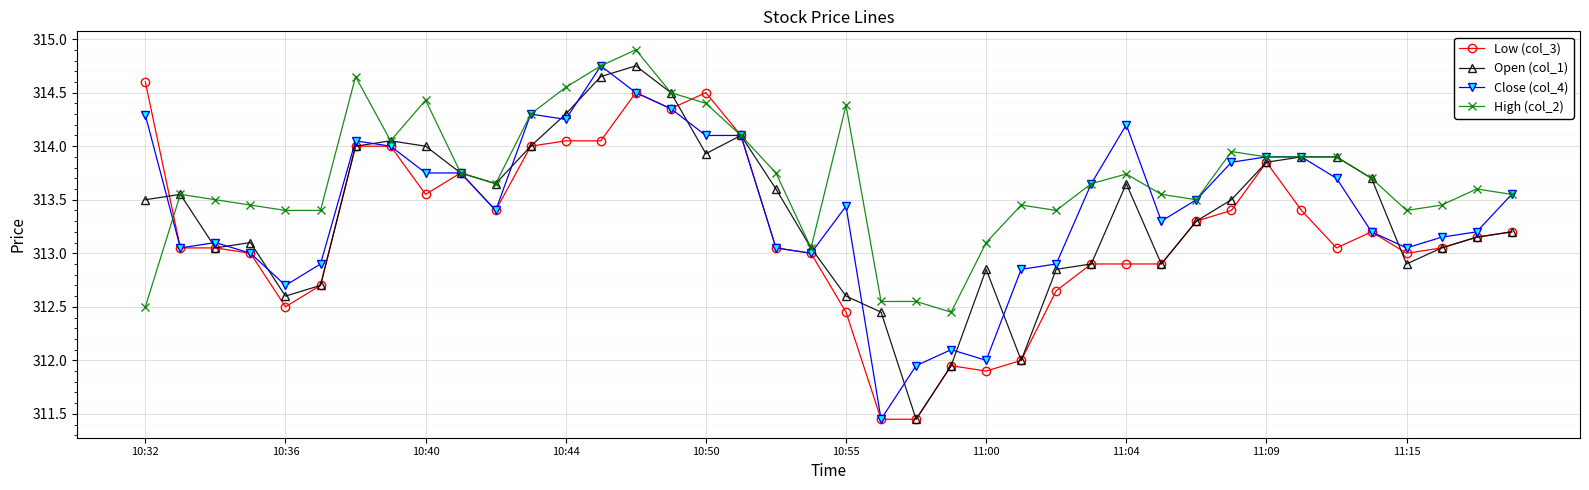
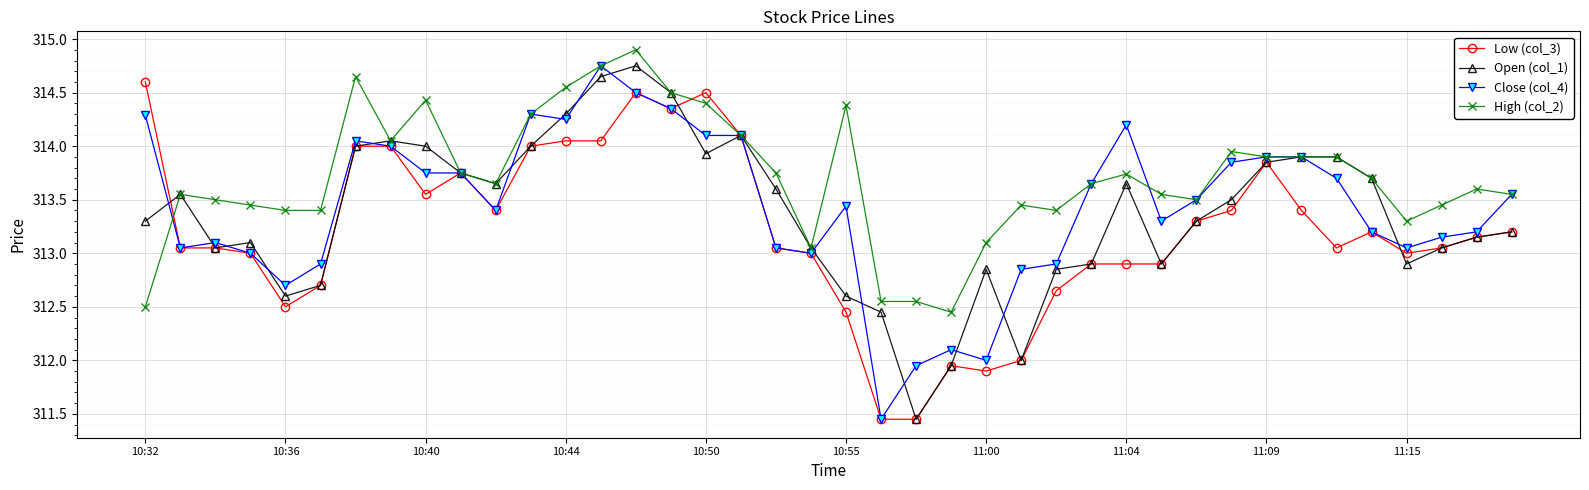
Open (col_1), 10:32: 313.5 -> 313.3
High (col_2), 11:15: 313.4 -> 313.3
